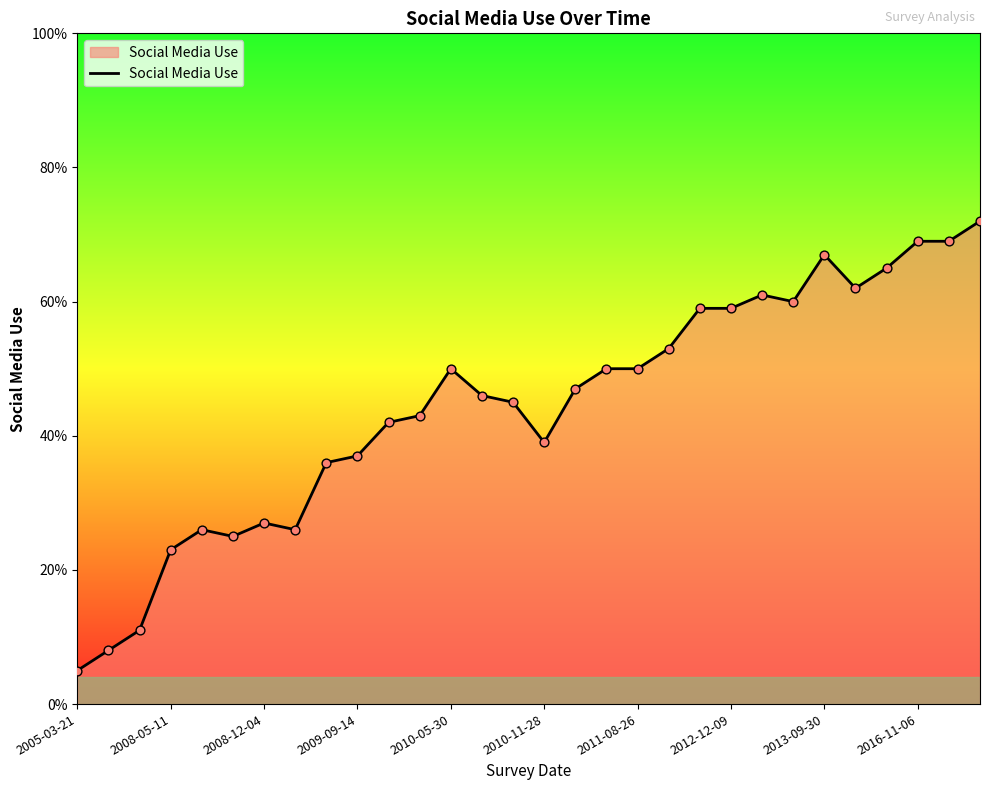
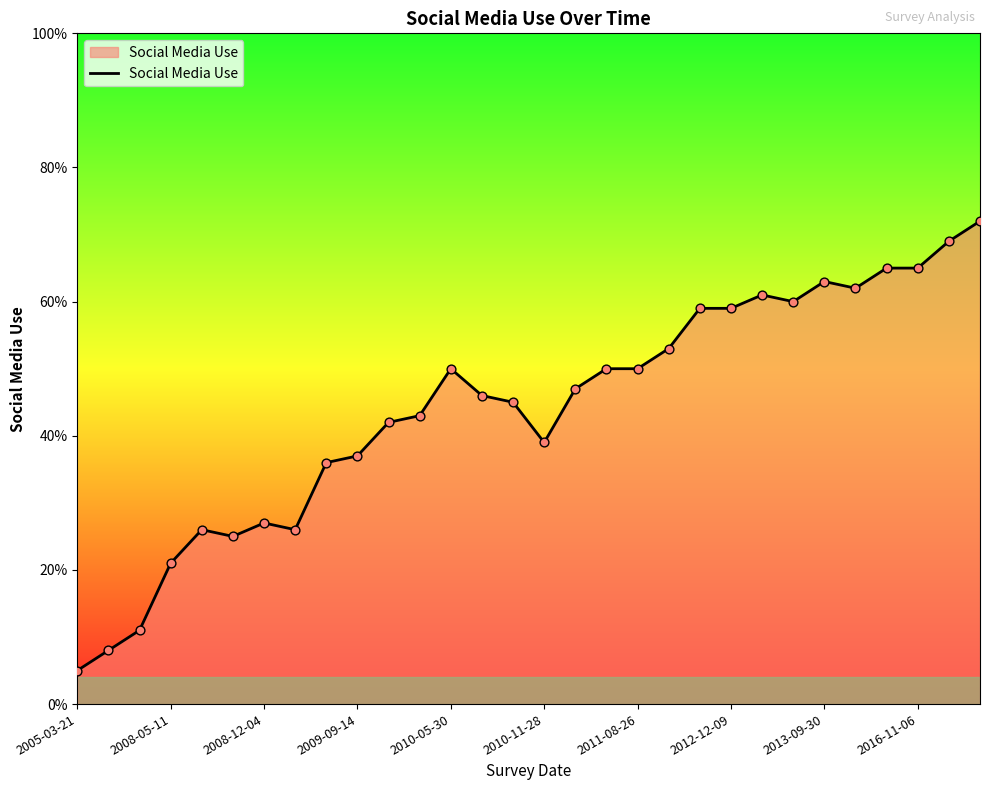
2008-05-11: 23% -> 21%
2013-09-30: 67% -> 63%
2016-11-06: 69% -> 65%
